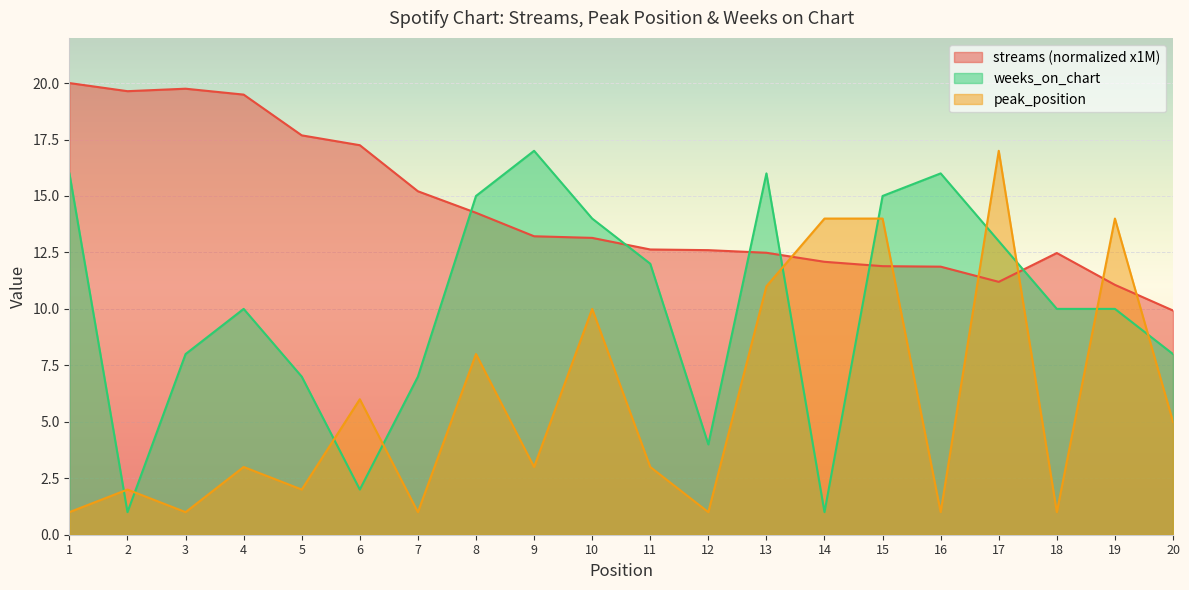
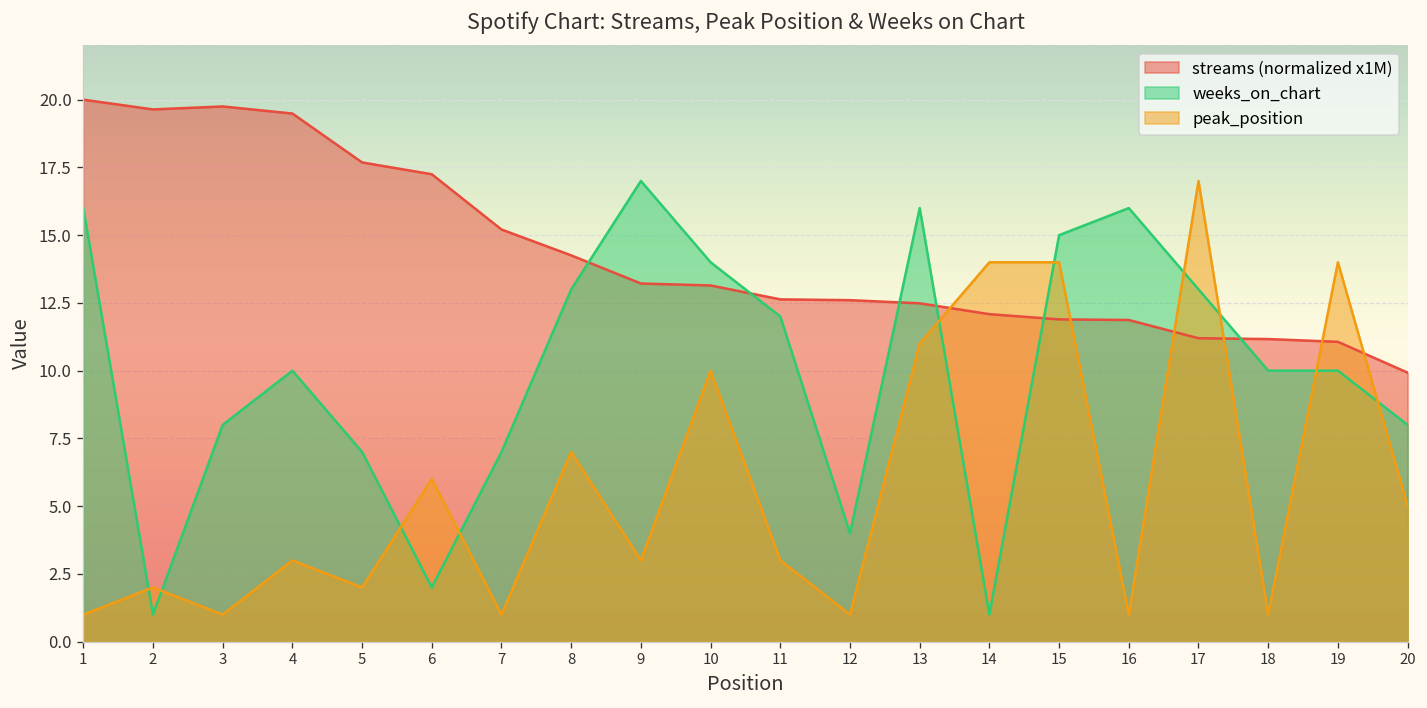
weeks_on_chart, 8: 15 -> 13
peak_position, 8: 8 -> 7
streams (normalized x1M), 18: 12.5 -> 11.2
